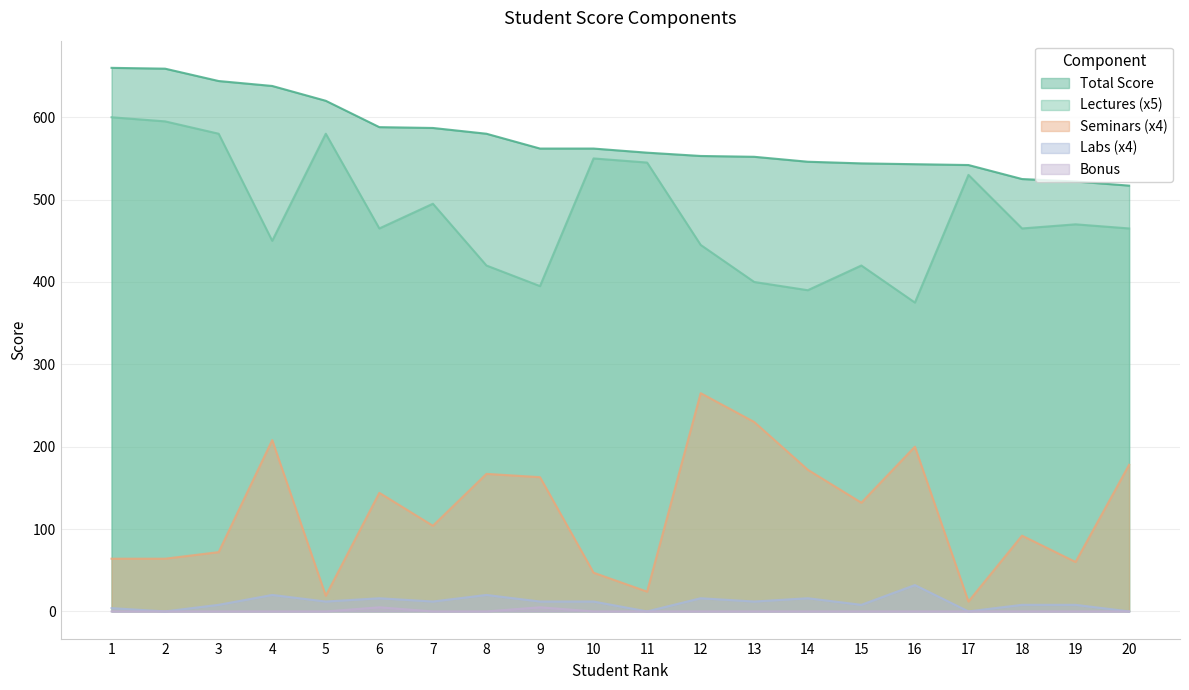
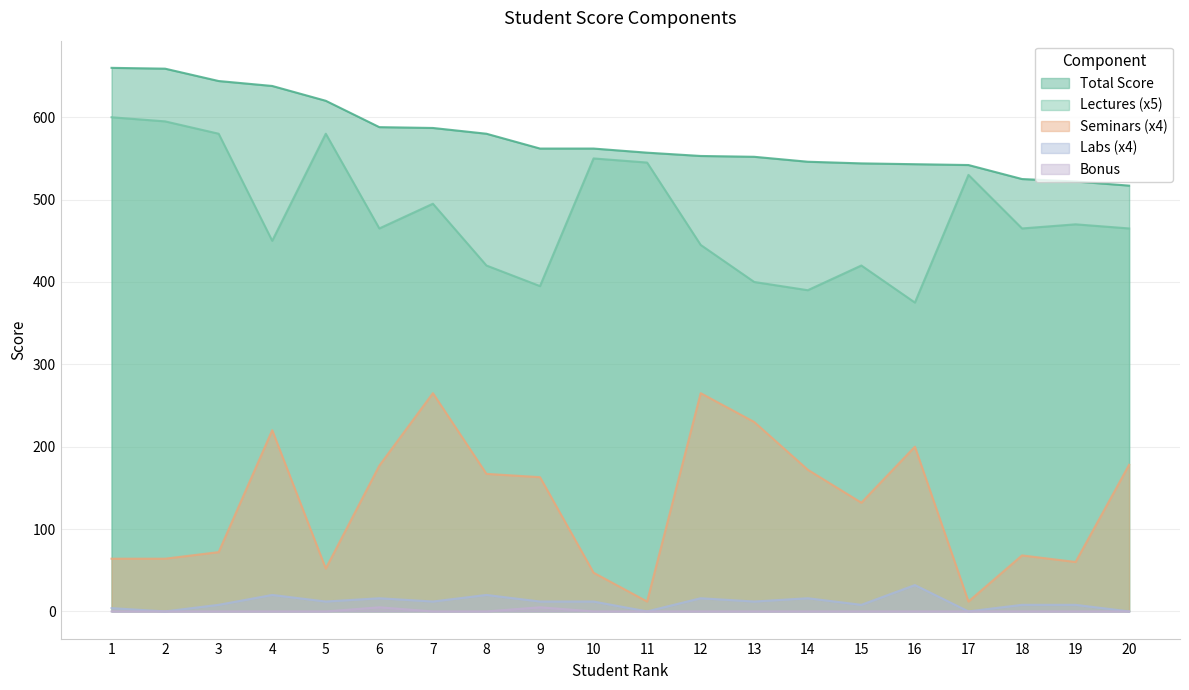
Seminars (x4), 4: 210 -> 220
Seminars (x4), 5: 20 -> 50
Seminars (x4), 6: 140 -> 180
Seminars (x4), 7: 100 -> 270
Seminars (x4), 11: 20 -> 10
Seminars (x4), 18: 90 -> 70
